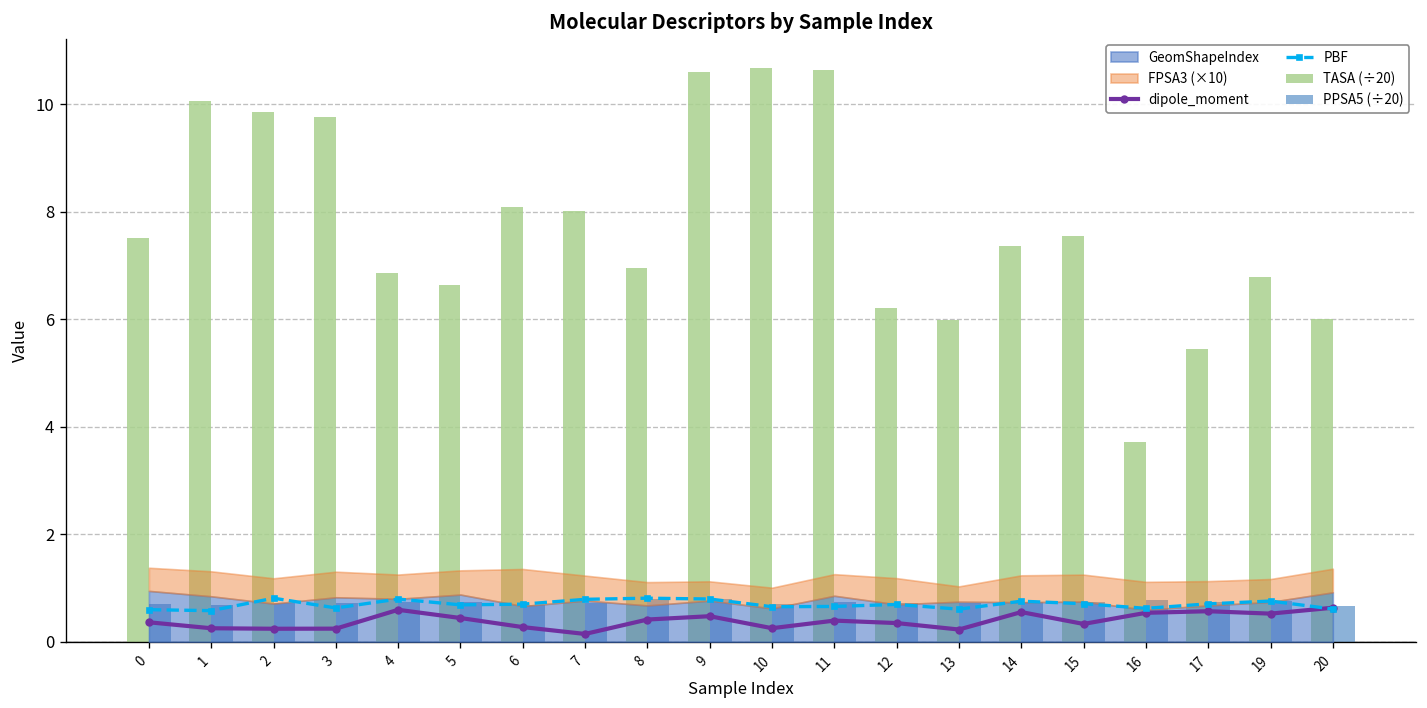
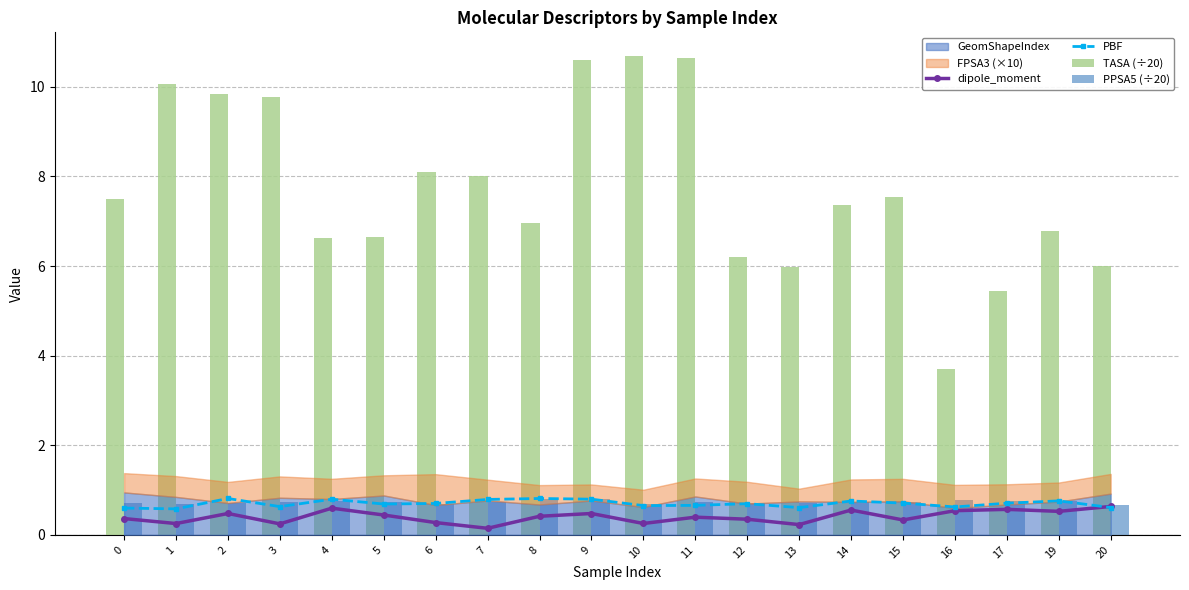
dipole_moment, 2: 0.2 -> 0.5
TASA (÷20), 4: 6.9 -> 6.6
